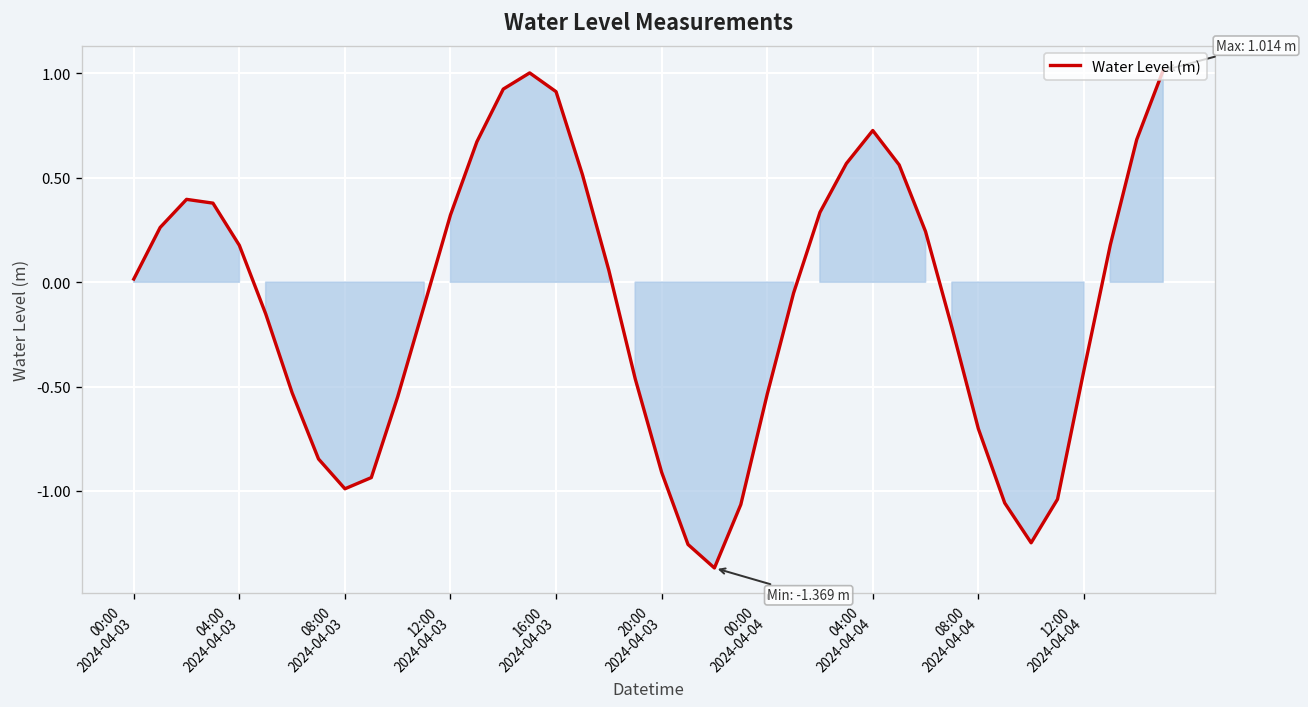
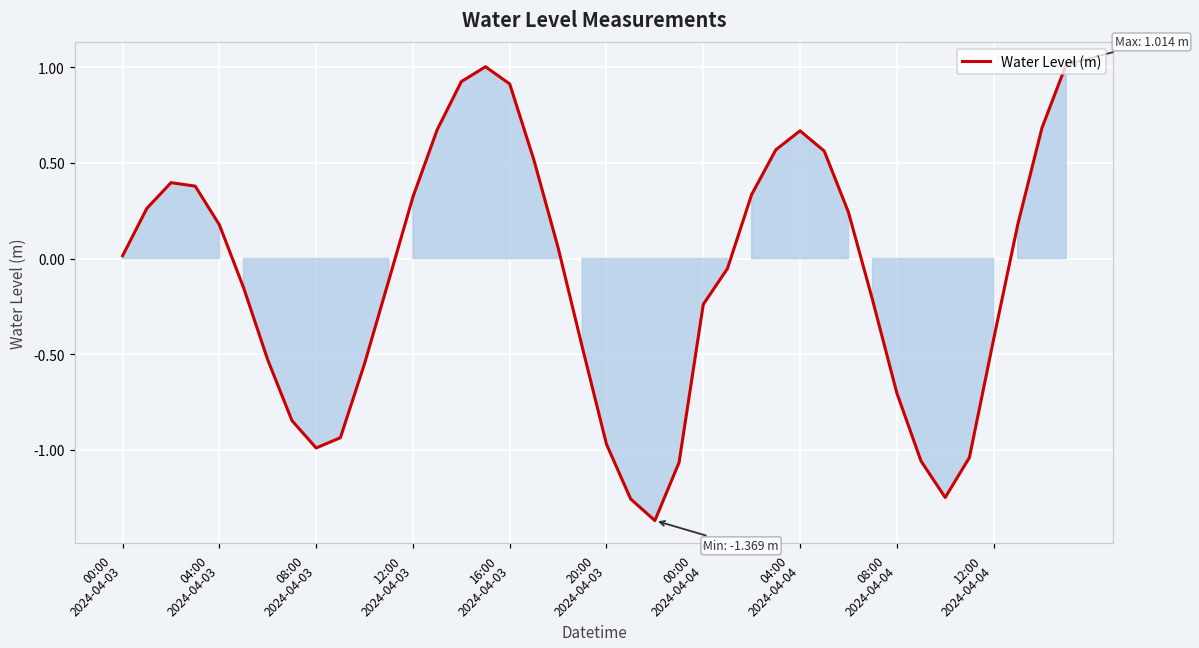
20:00 2024-04-03: -0.91 -> -0.97
00:00 2024-04-04: -0.54 -> -0.24
04:00 2024-04-04: 0.73 -> 0.67
